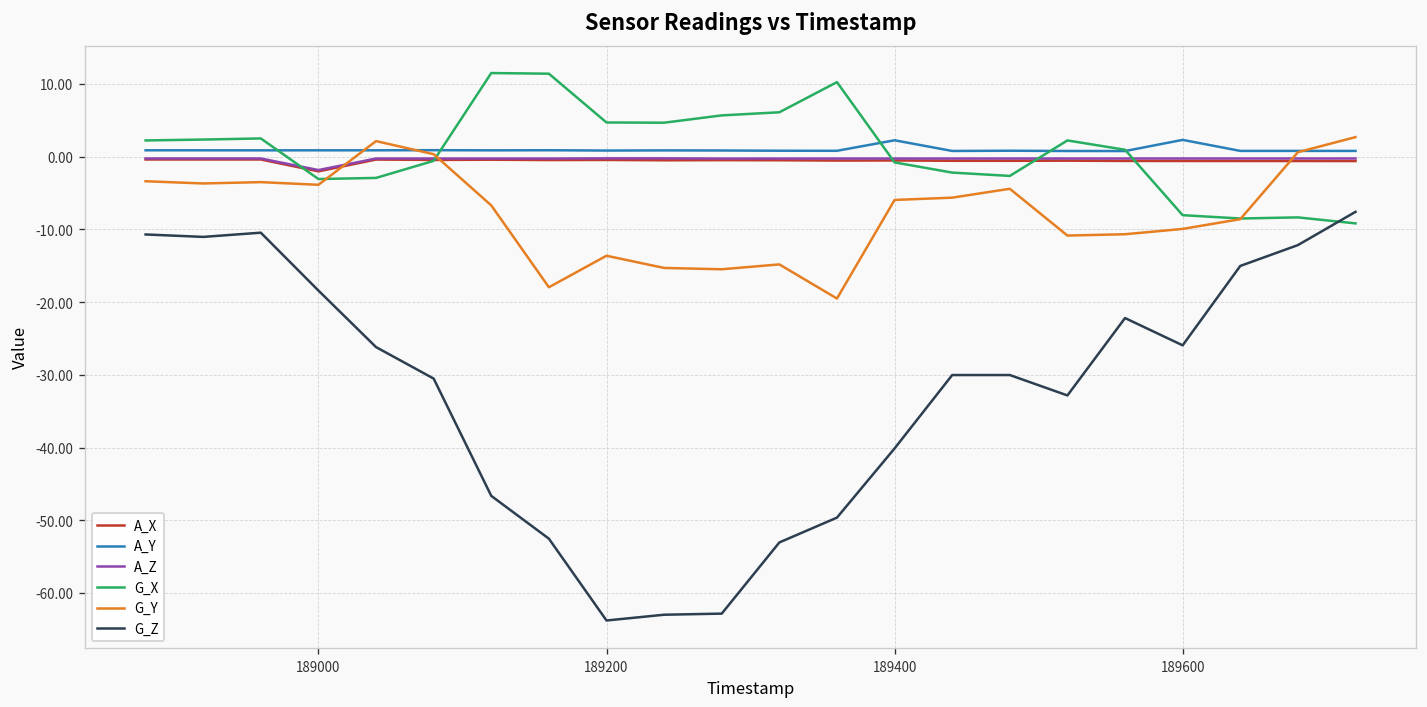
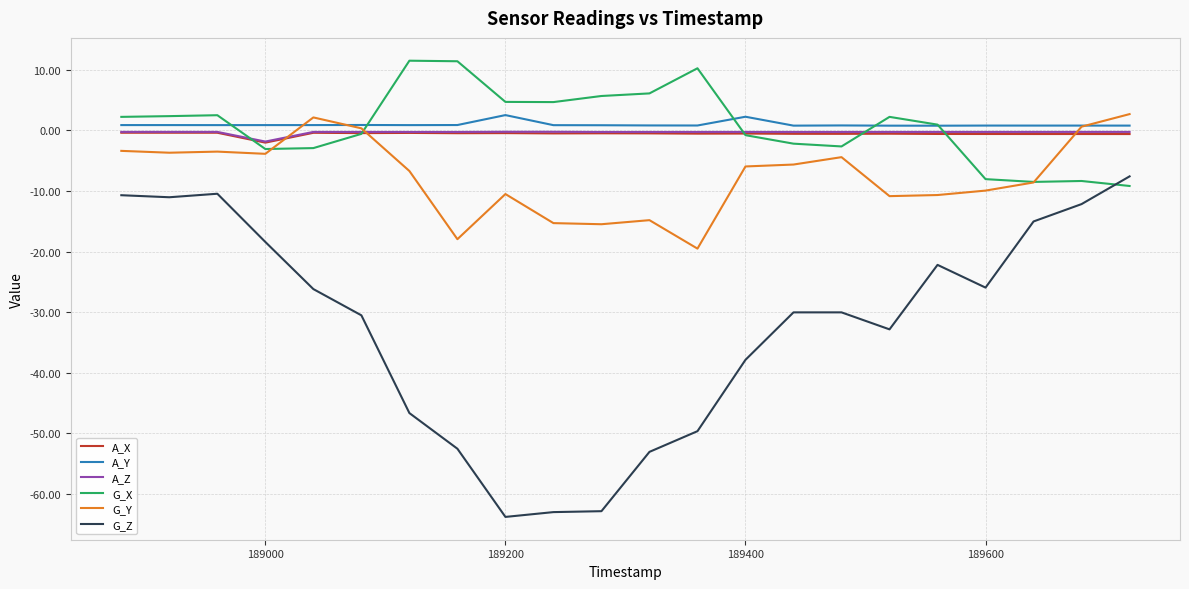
A_Y, 189200: 1 -> 3
G_Y, 189200: -14 -> -11
G_Z, 189400: -40 -> -38
A_Y, 189600: 2 -> 1
